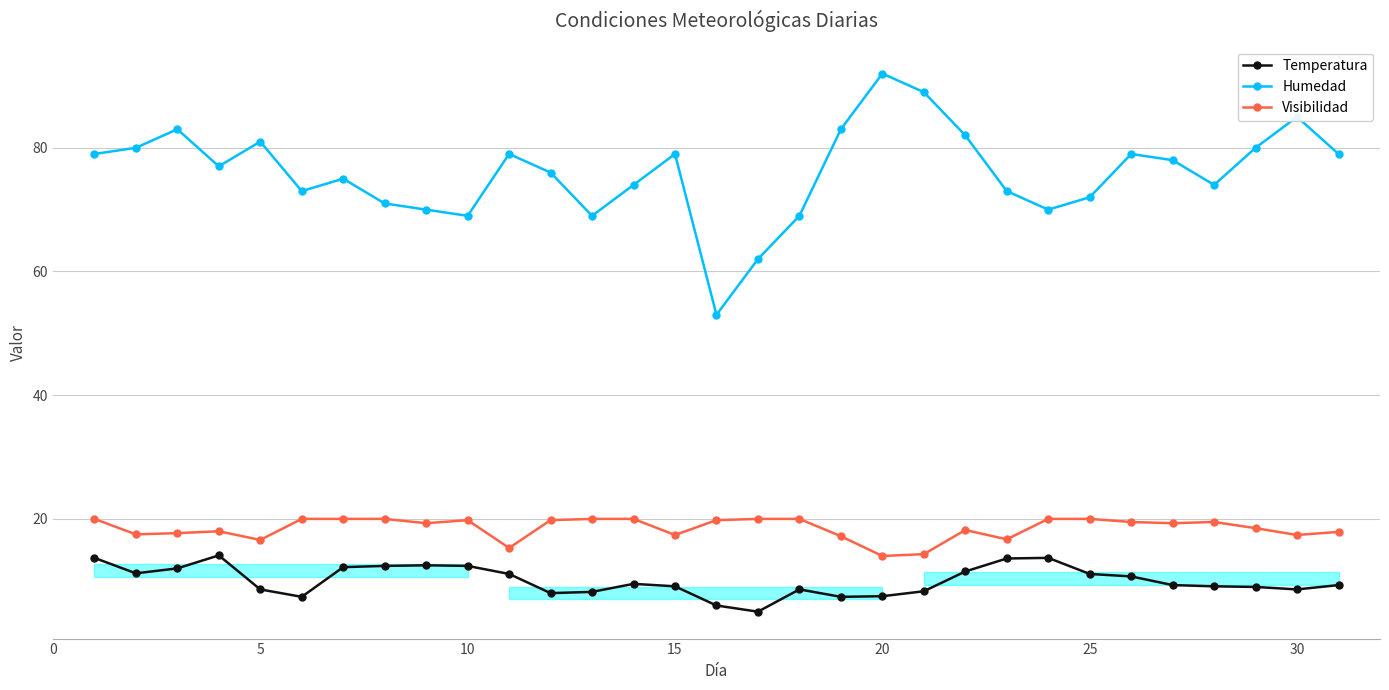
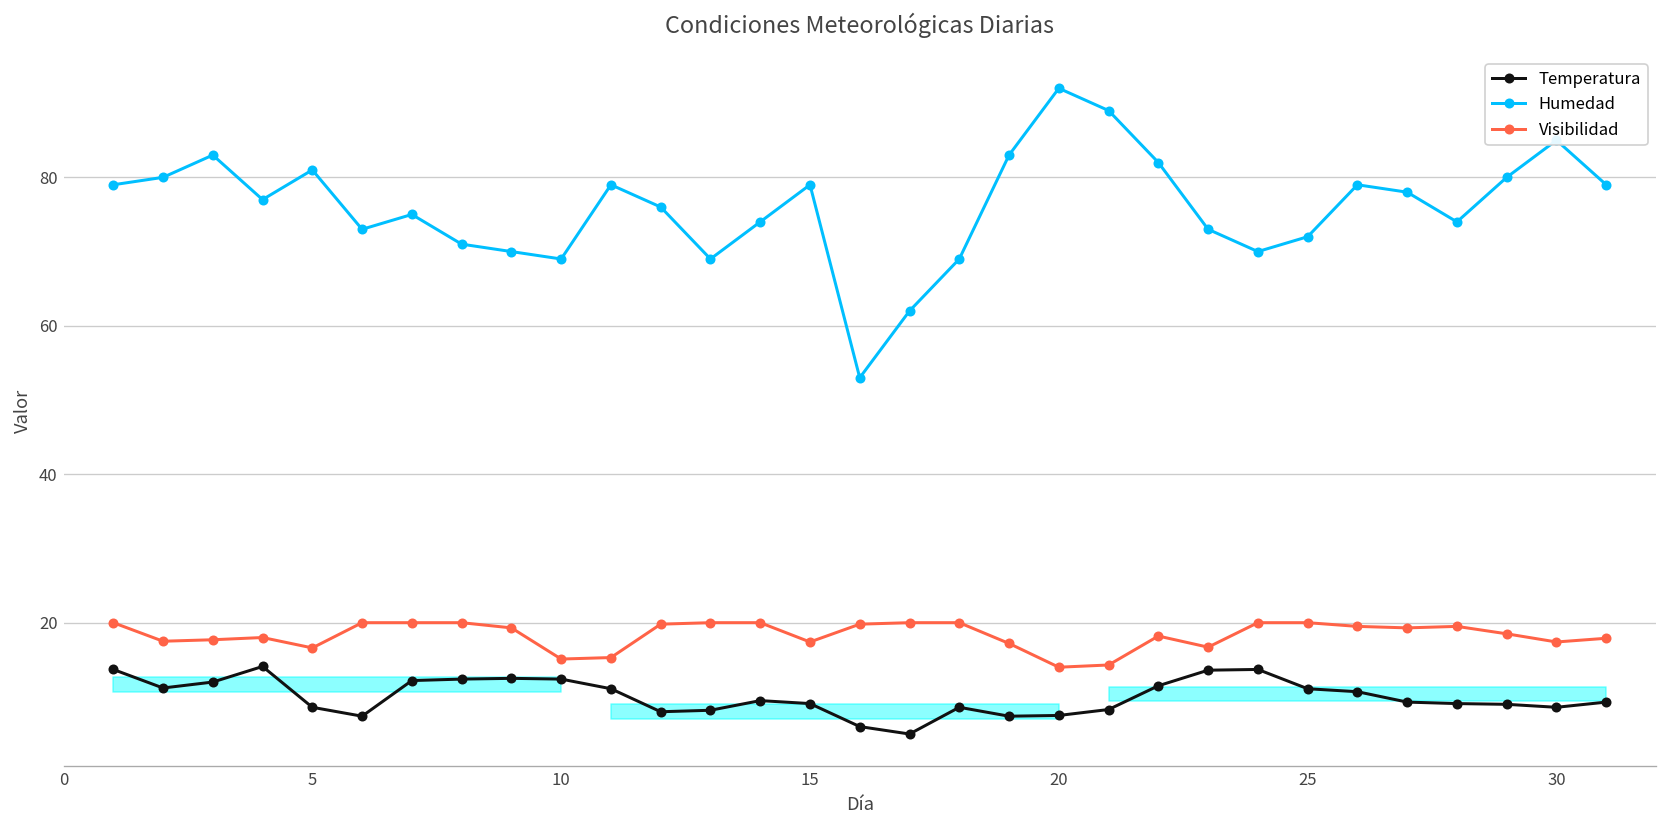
Visibilidad, 10: 20 -> 15
